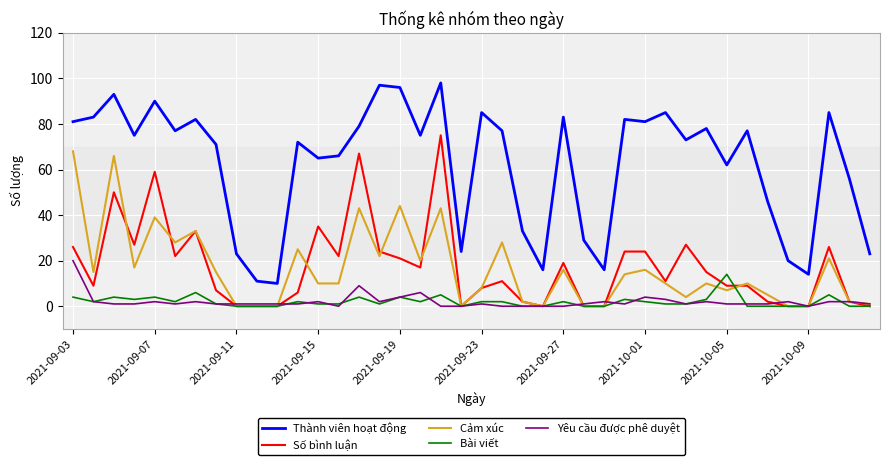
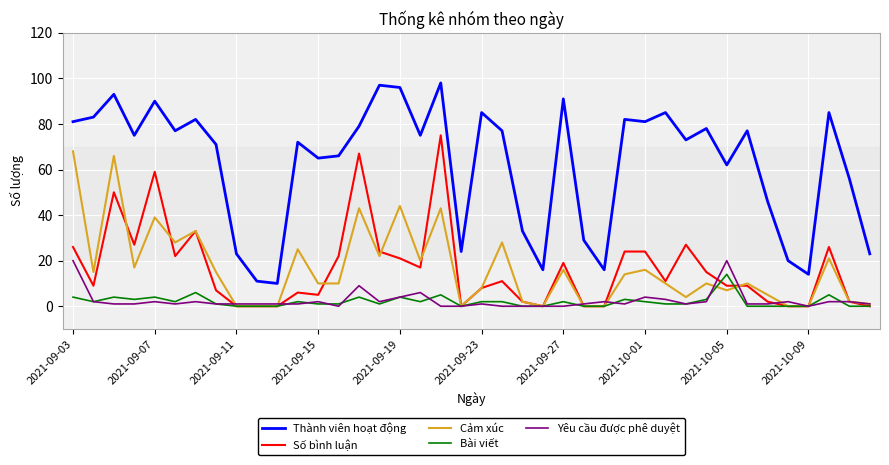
Số bình luận, 2021-09-15: 35 -> 5
Thành viên hoạt động, 2021-09-27: 83 -> 91
Yêu cầu được phê duyệt, 2021-10-05: 1 -> 20
